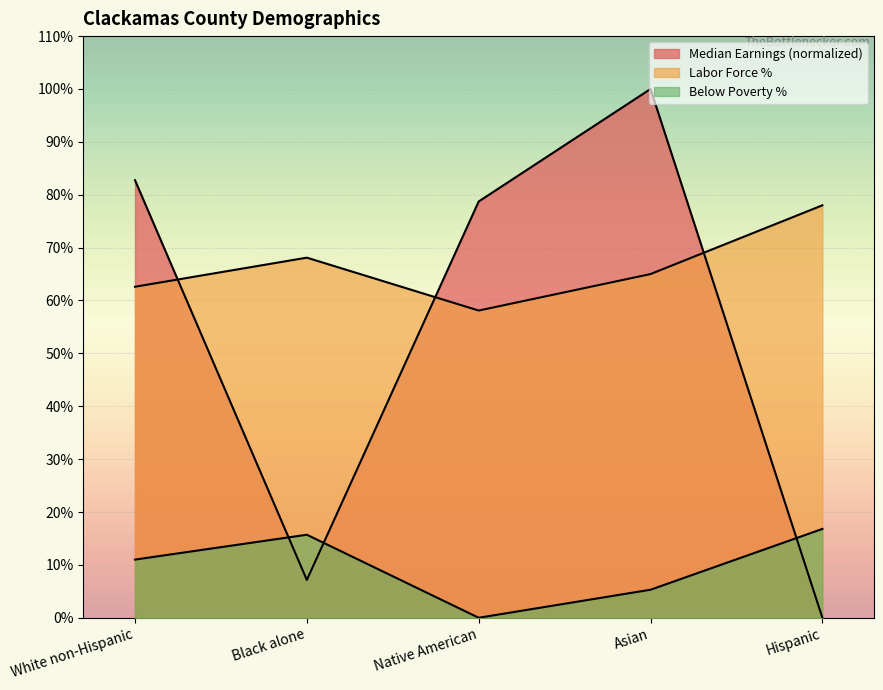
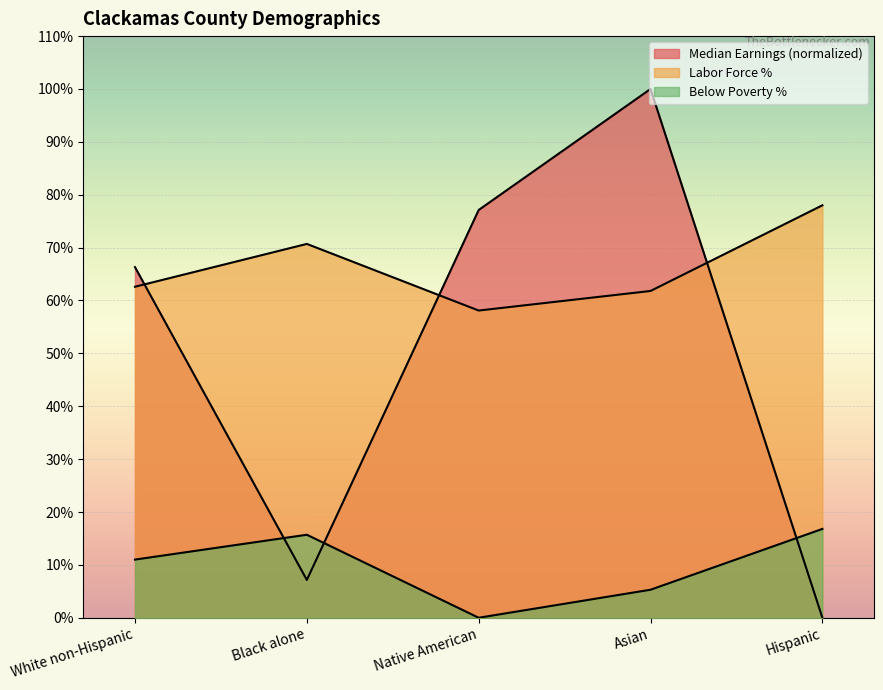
Median Earnings (normalized), White non-Hispanic: 83% -> 66%
Labor Force %, Black alone: 68% -> 71%
Median Earnings (normalized), Native American: 79% -> 77%
Labor Force %, Asian: 65% -> 62%
